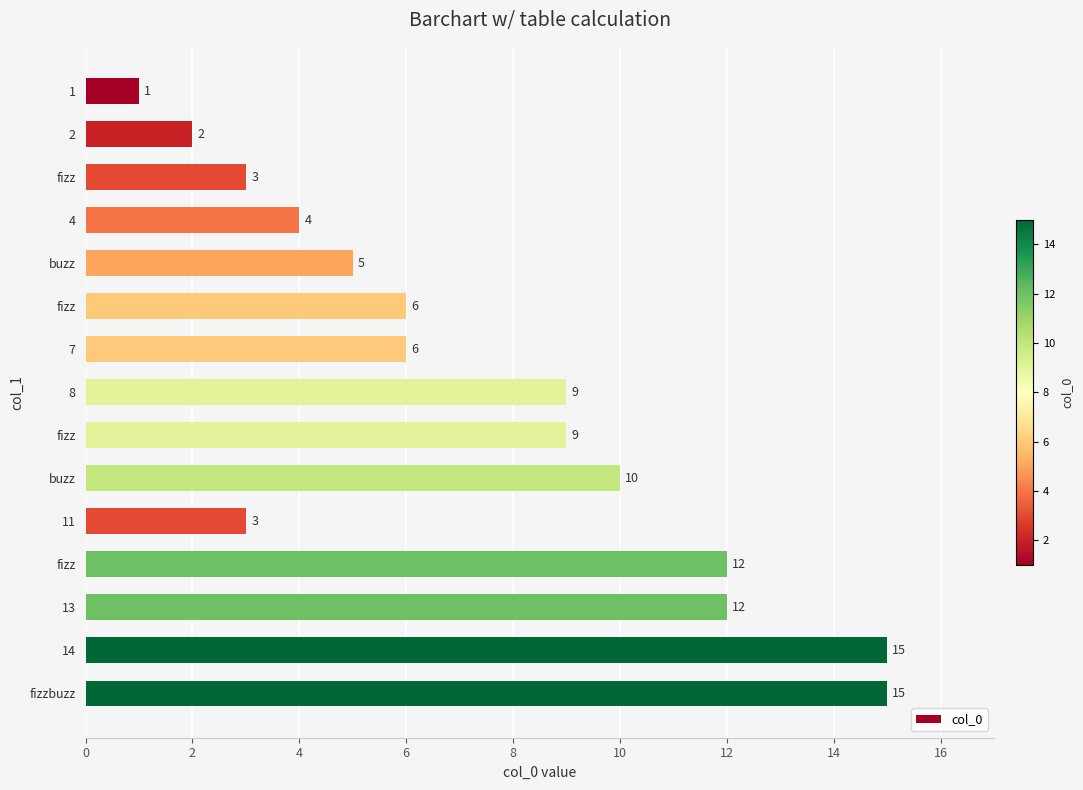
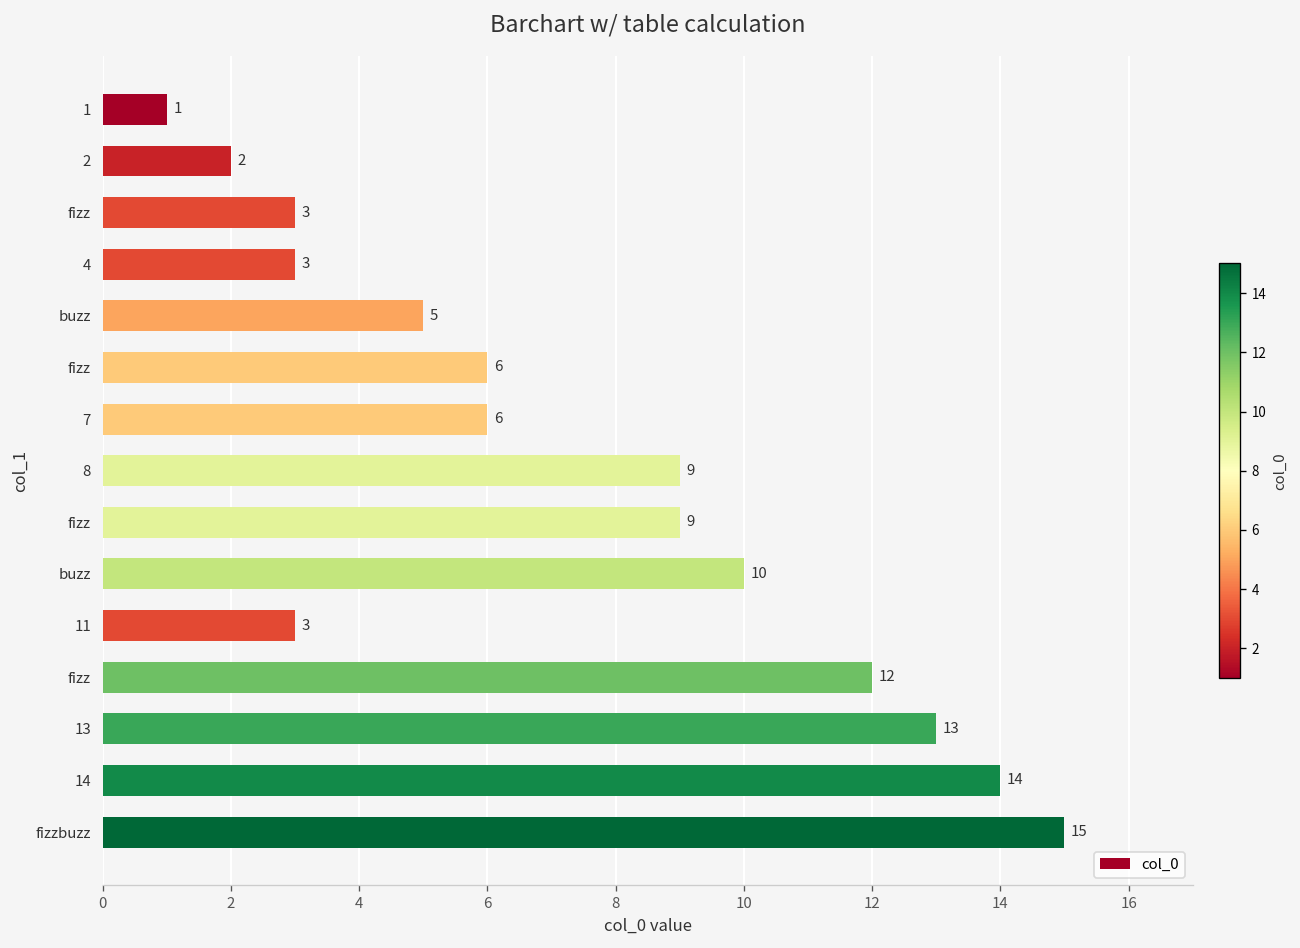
4: 4 -> 3
13: 12 -> 13
14: 15 -> 14
